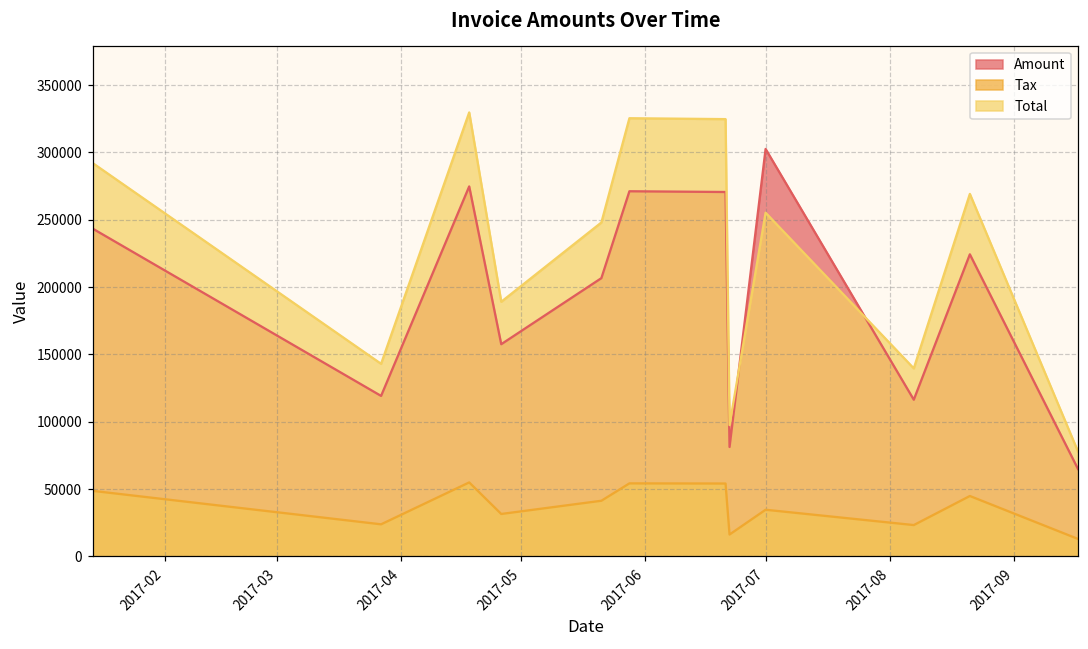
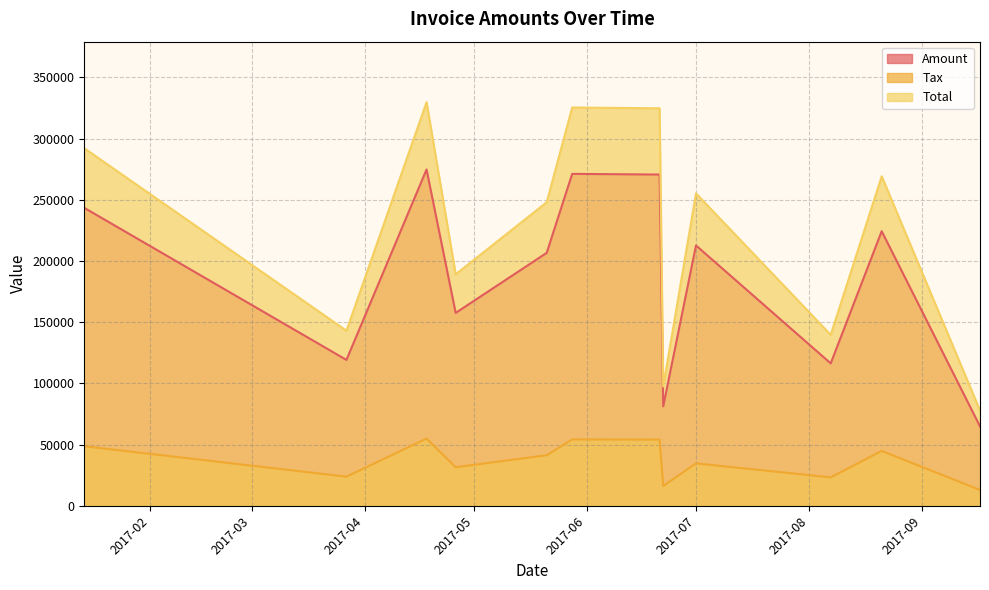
Amount, 2017-07: 303000 -> 213000
